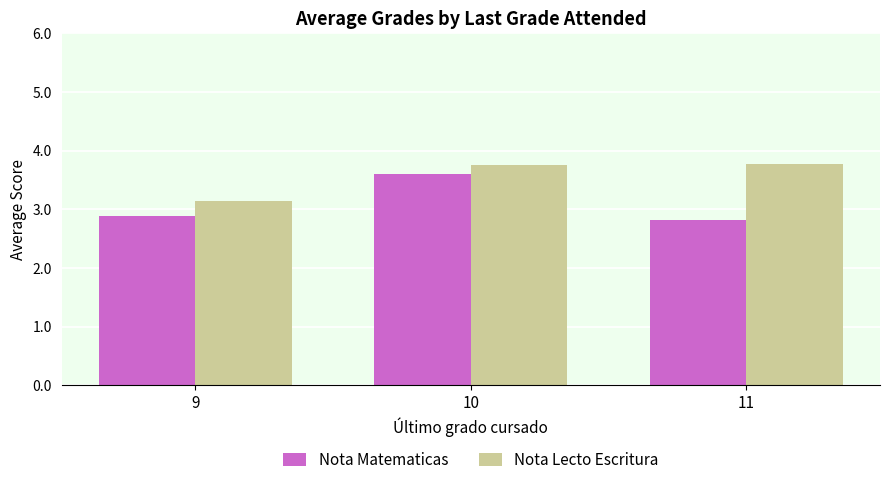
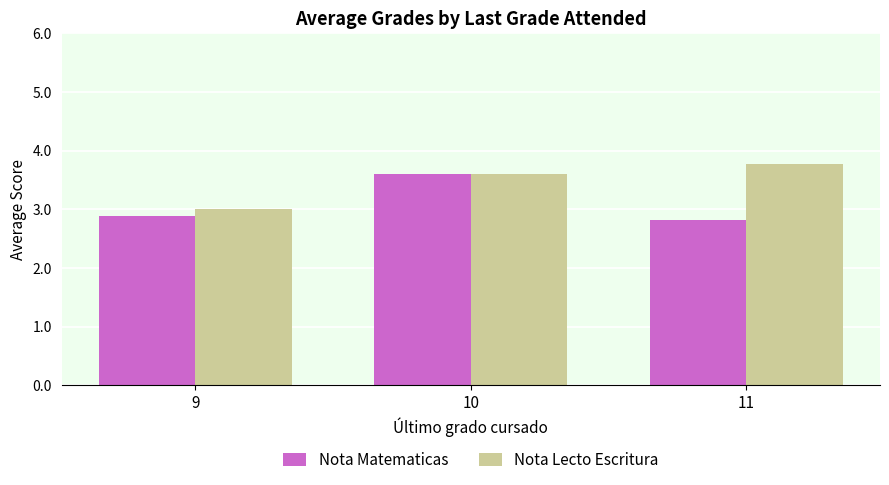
Nota Lecto Escritura, 9: 3.1 -> 3.0
Nota Lecto Escritura, 10: 3.8 -> 3.6
